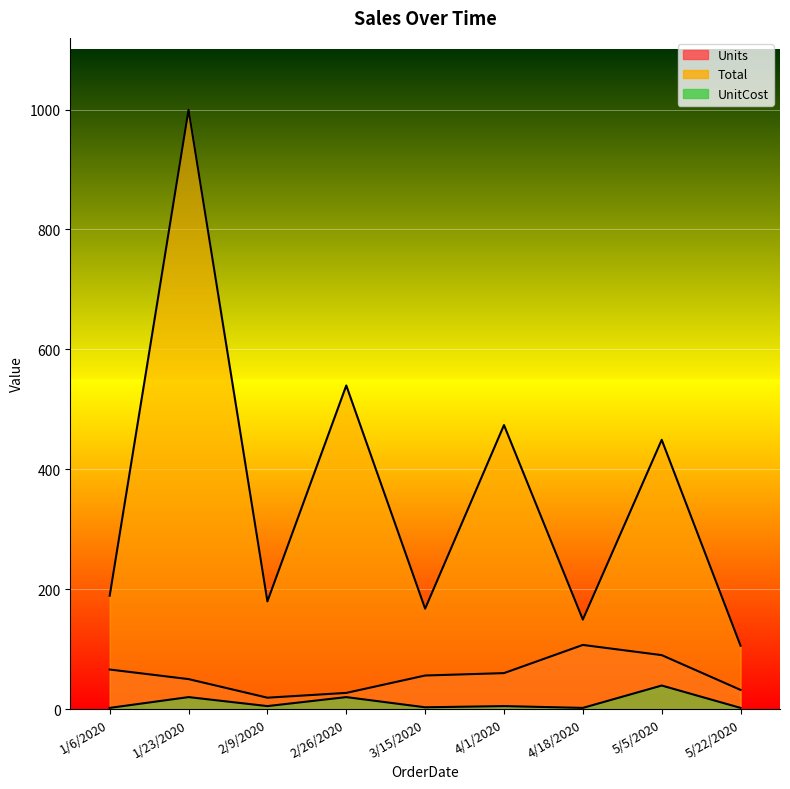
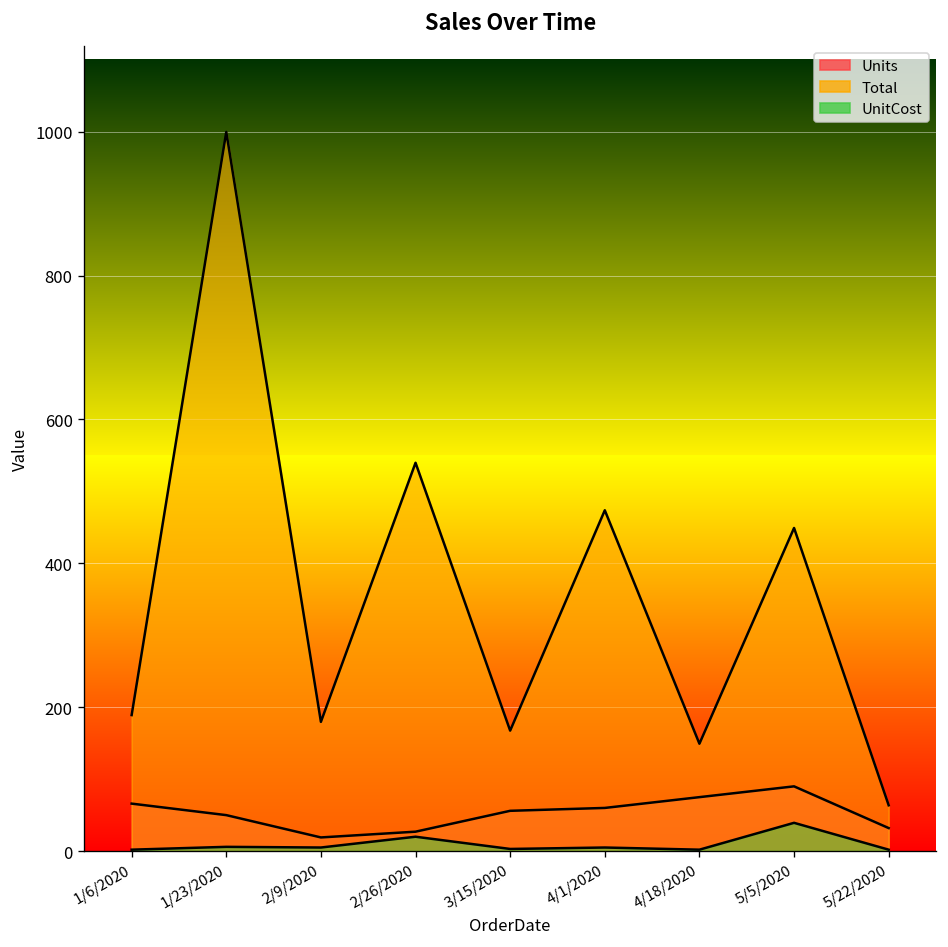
UnitCost, 1/23/2020: 20 -> 10
Units, 4/18/2020: 110 -> 80
Total, 5/22/2020: 110 -> 60
